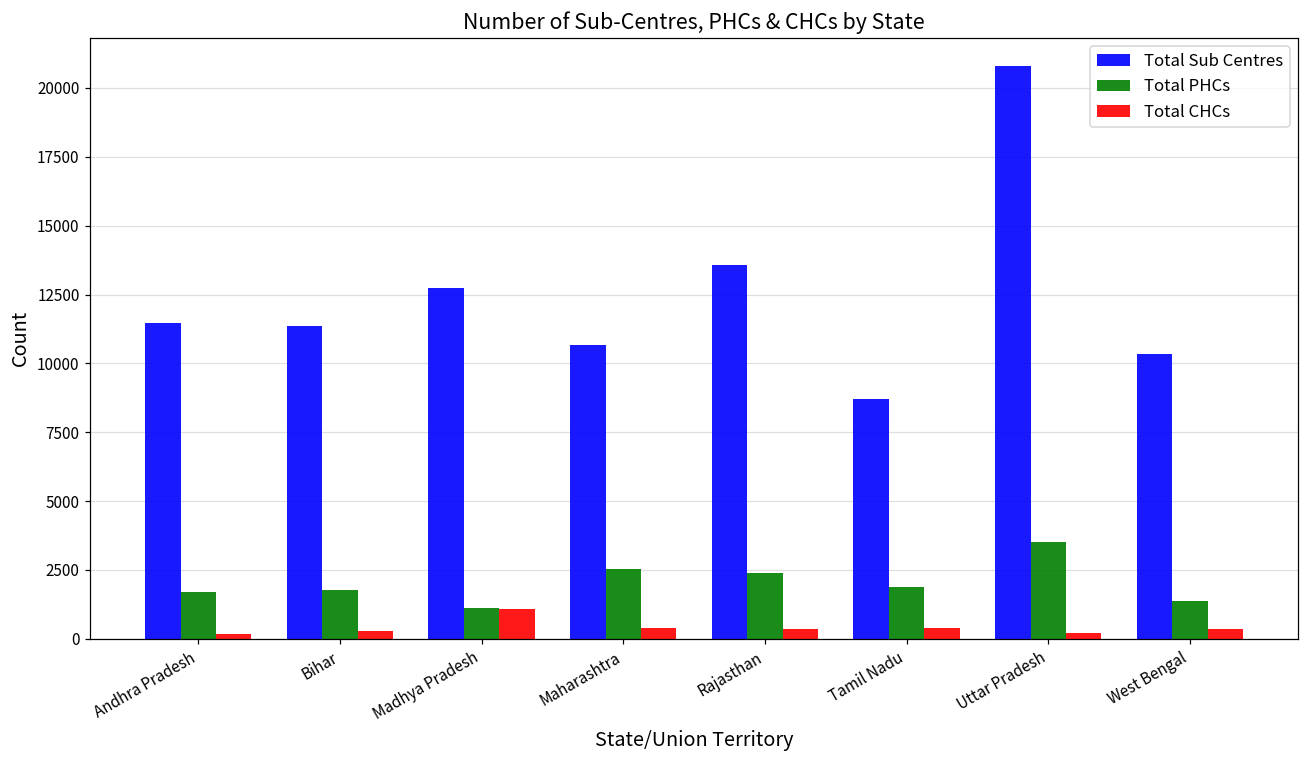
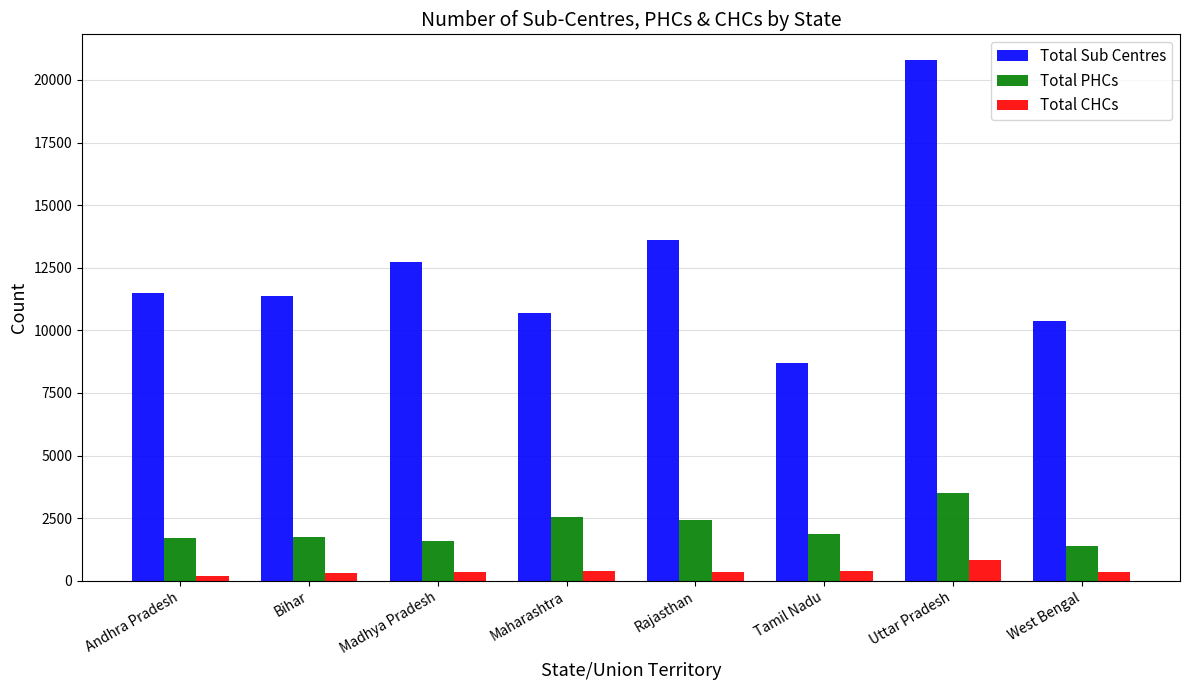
Total PHCs, Madhya Pradesh: 1100 -> 1600
Total CHCs, Madhya Pradesh: 1100 -> 400
Total CHCs, Uttar Pradesh: 200 -> 800
